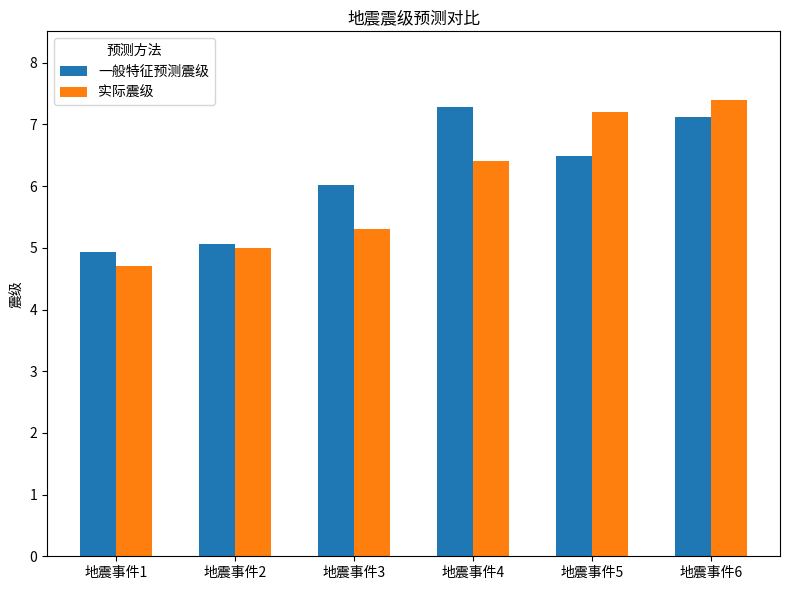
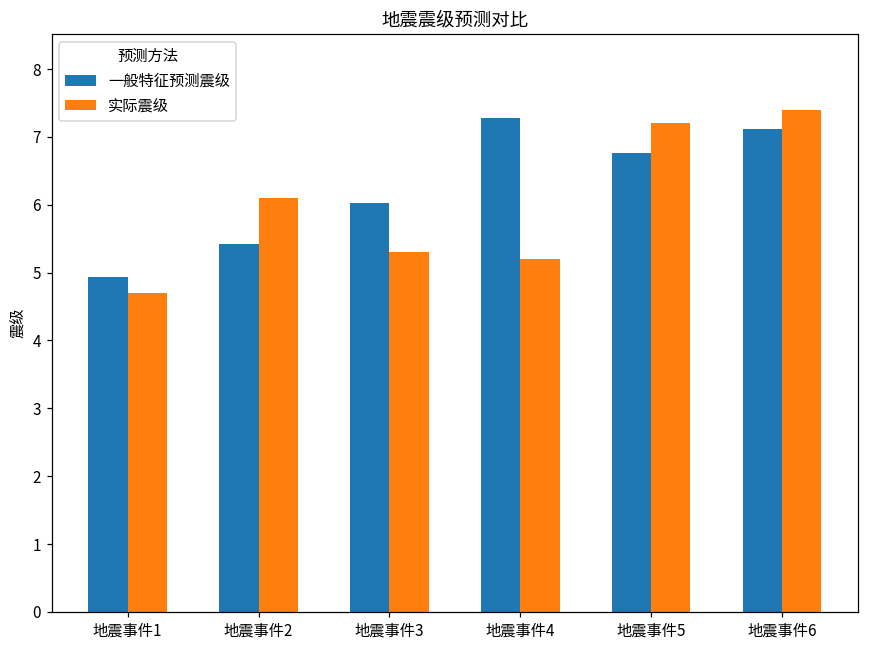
一般特征预测震级, 地震事件2: 5.1 -> 5.4
实际震级, 地震事件2: 5.0 -> 6.1
实际震级, 地震事件4: 6.4 -> 5.2
一般特征预测震级, 地震事件5: 6.5 -> 6.8
